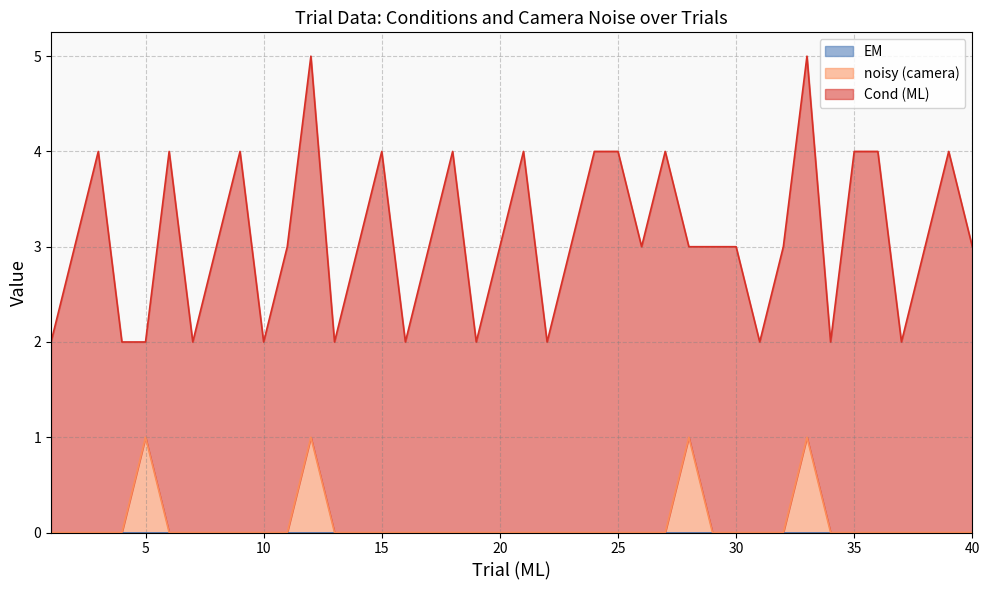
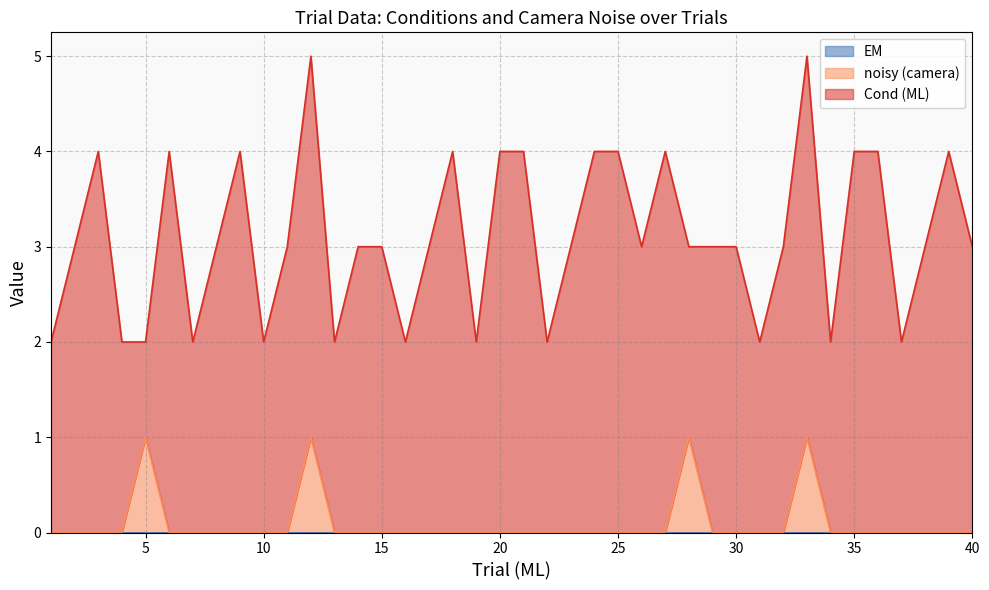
Cond (ML), 15: 4 -> 3
Cond (ML), 20: 3 -> 4
